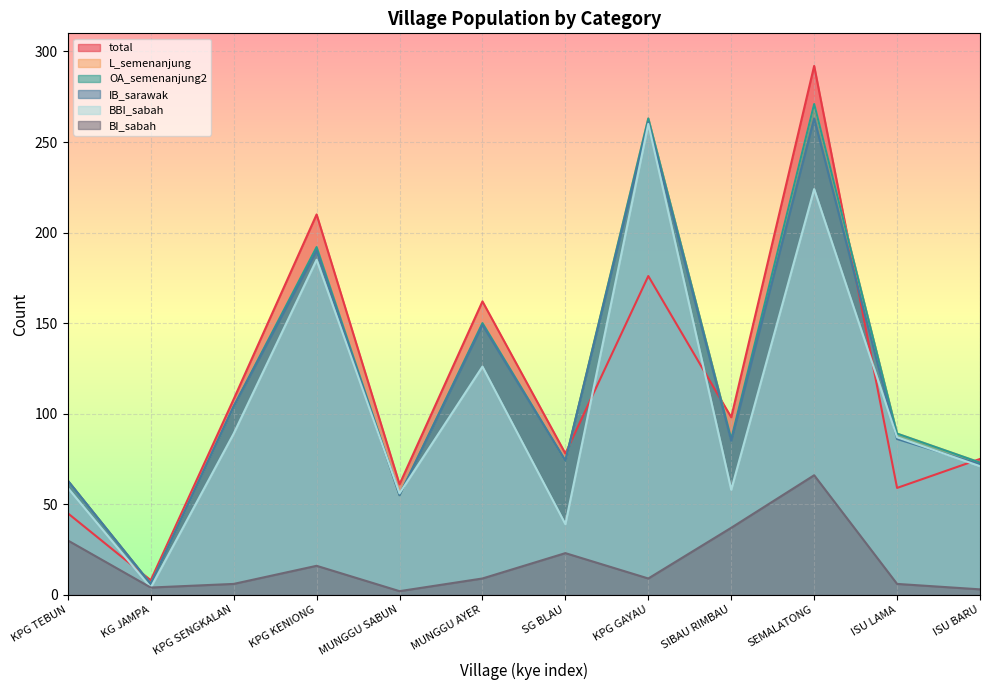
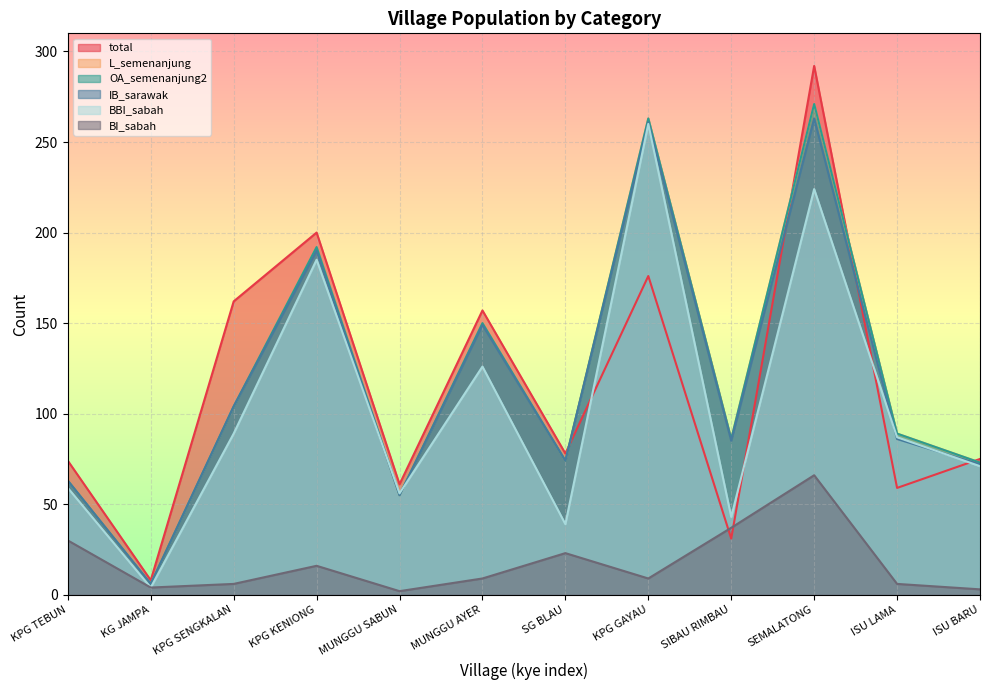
total, KPG TEBUN: 45 -> 74
total, KPG SENGKALAN: 108 -> 162
total, KPG KENIONG: 210 -> 200
total, MUNGGU AYER: 162 -> 157
total, SIBAU RIMBAU: 98 -> 31
BBI_sabah, SIBAU RIMBAU: 58 -> 43
